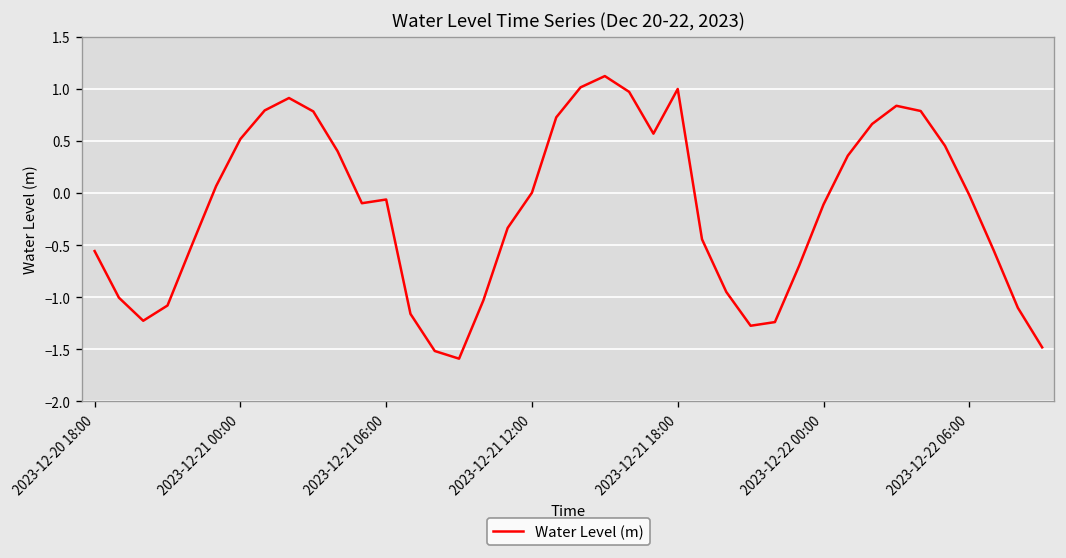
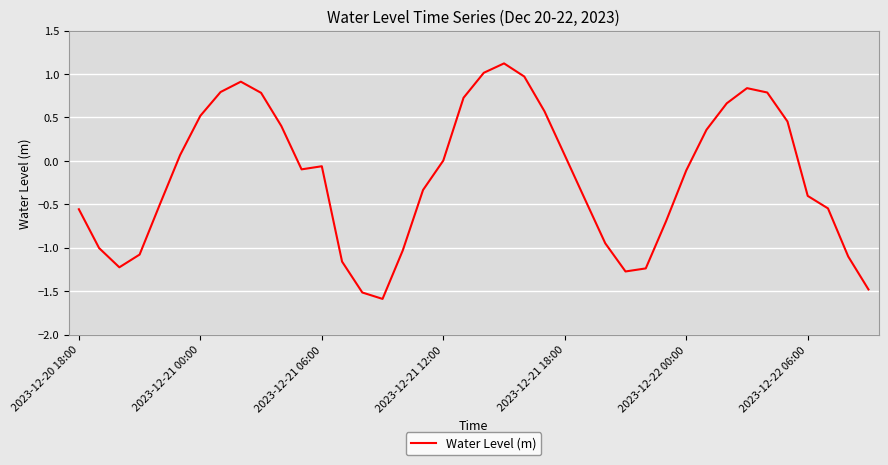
2023-12-21 18:00: 1.0 -> 0.1
2023-12-22 06:00: 0.0 -> -0.4
